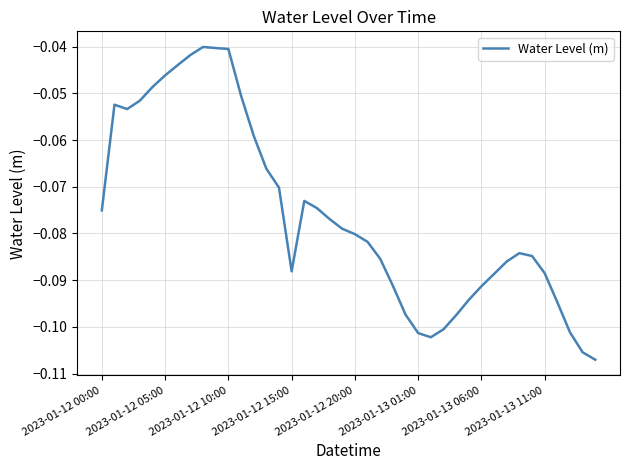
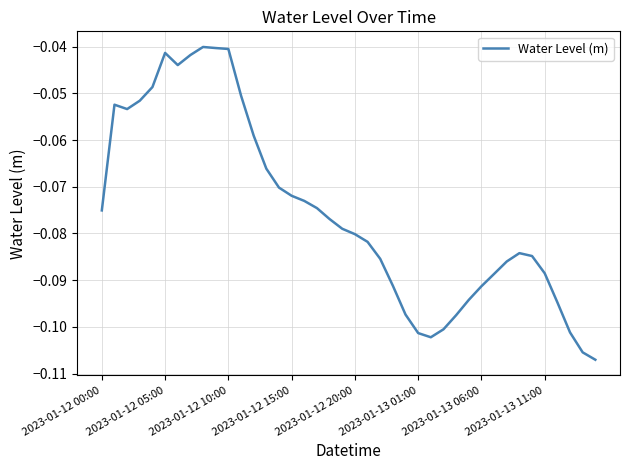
2023-01-12 05:00: -0.046 -> -0.041
2023-01-12 15:00: -0.088 -> -0.072
